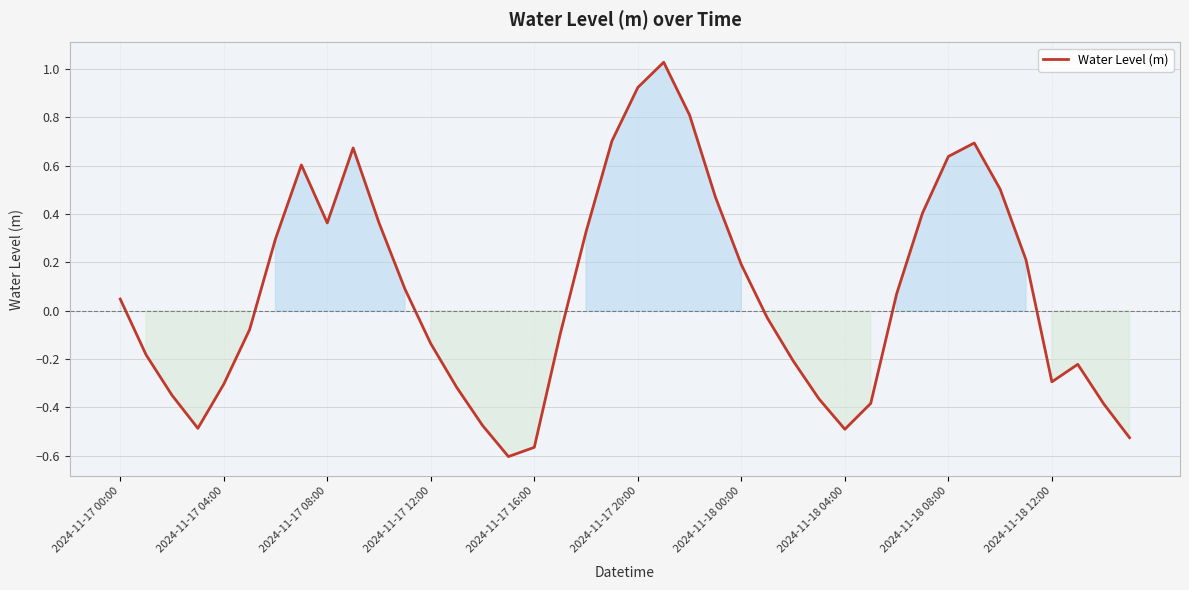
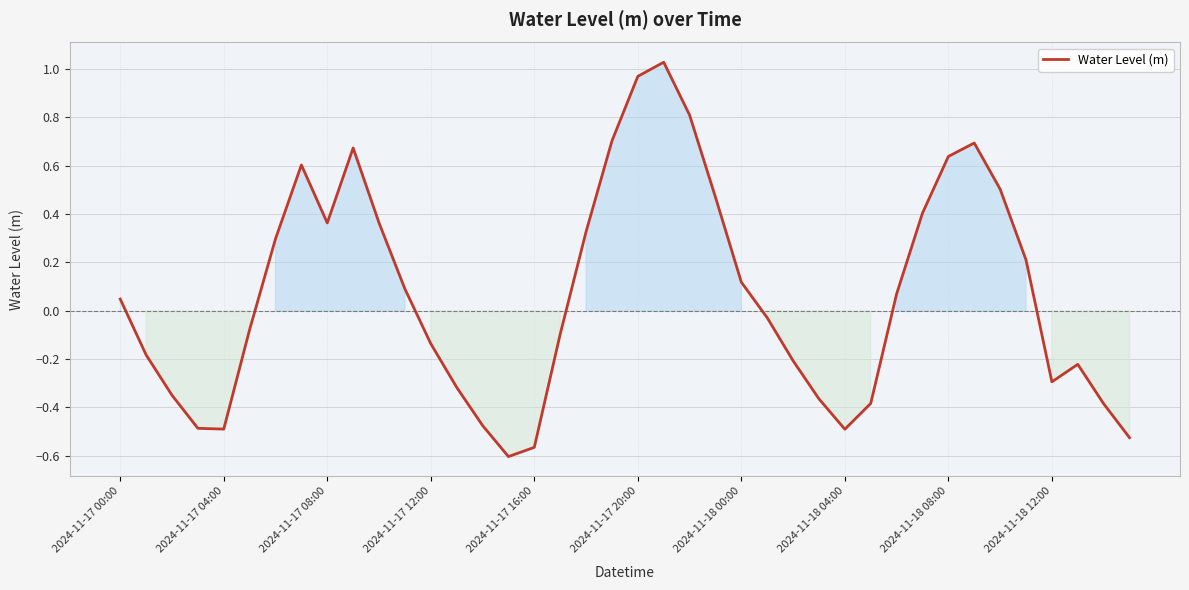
2024-11-17 04:00: -0.30 -> -0.49
2024-11-17 20:00: 0.92 -> 0.97
2024-11-18 00:00: 0.19 -> 0.12
